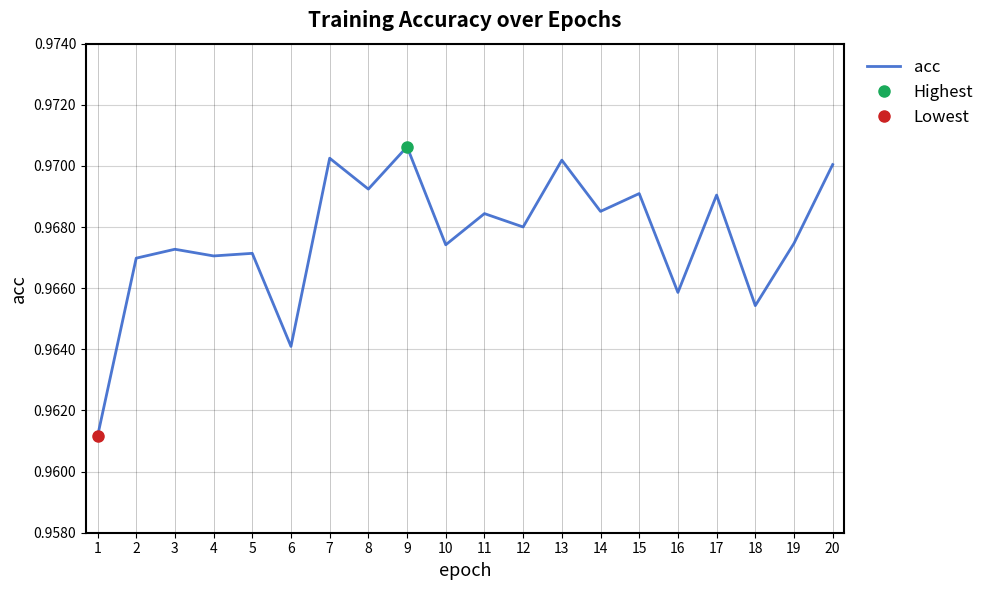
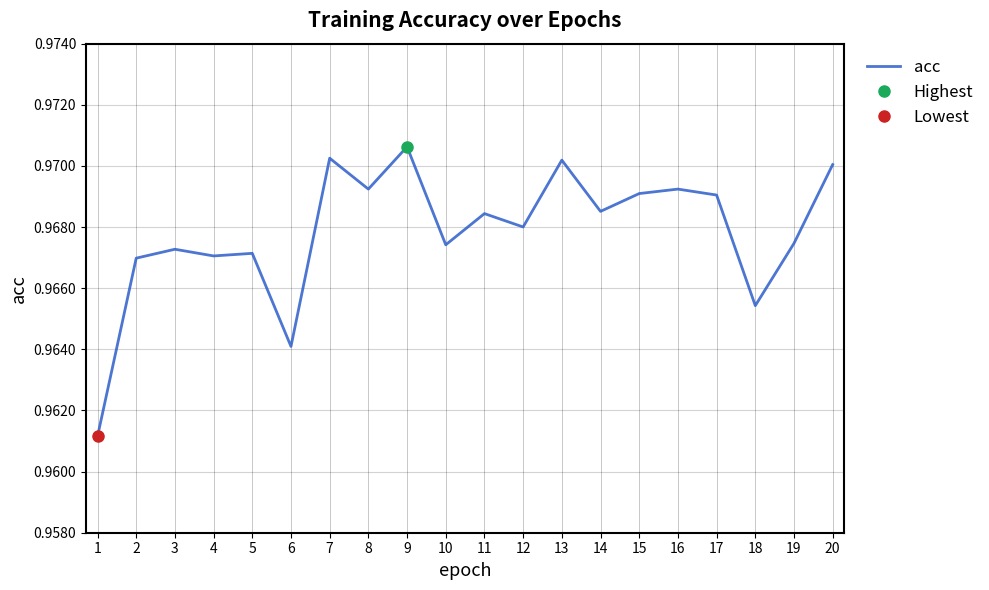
acc, 16: 0.9659 -> 0.9692
